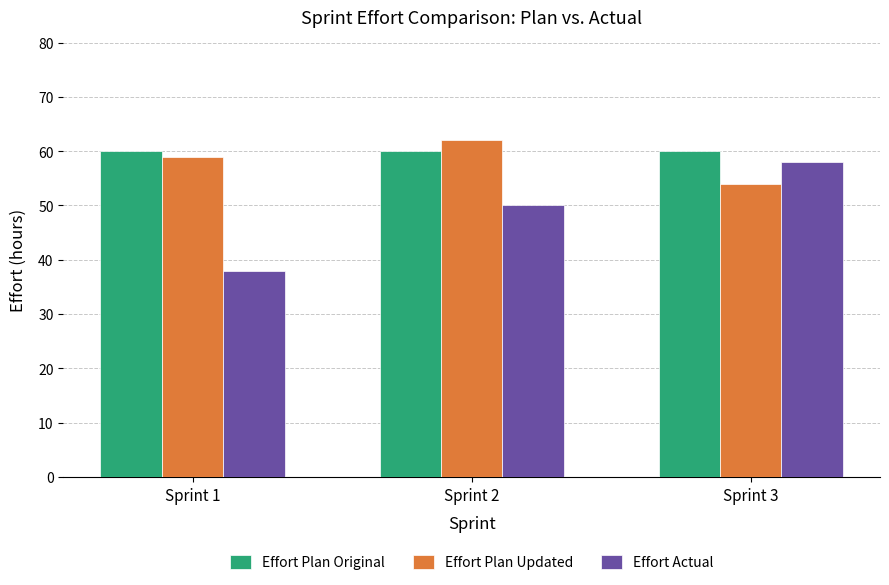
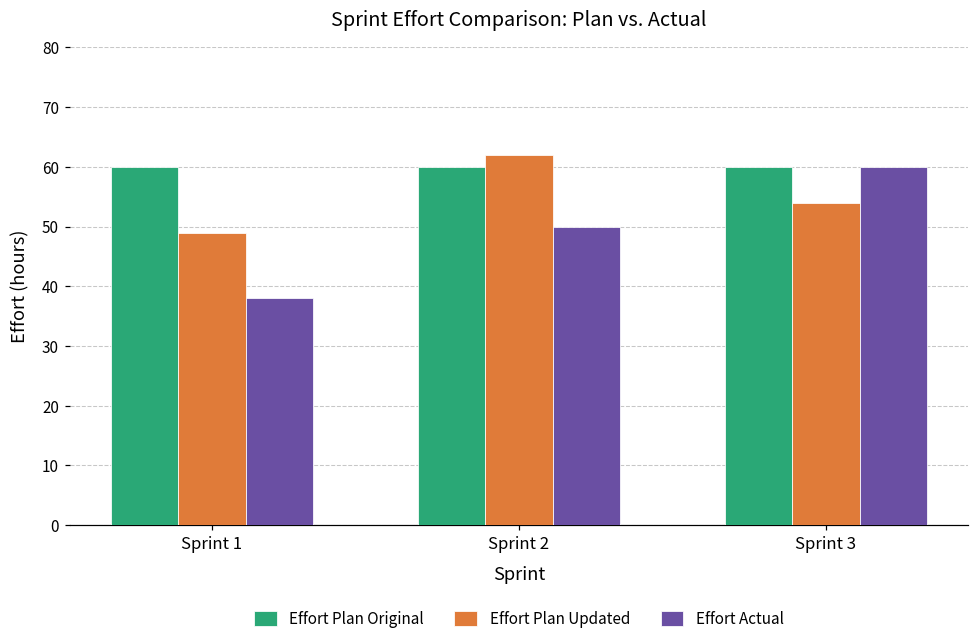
Effort Plan Updated, Sprint 1: 59 -> 49
Effort Actual, Sprint 3: 58 -> 60
